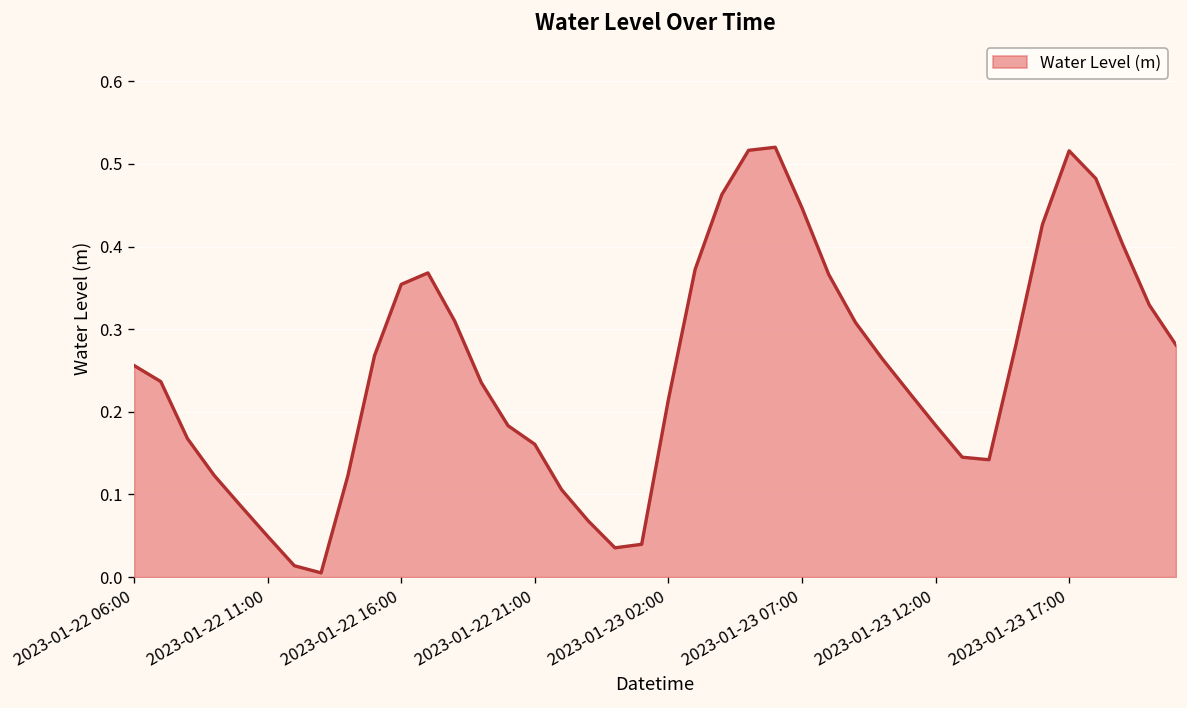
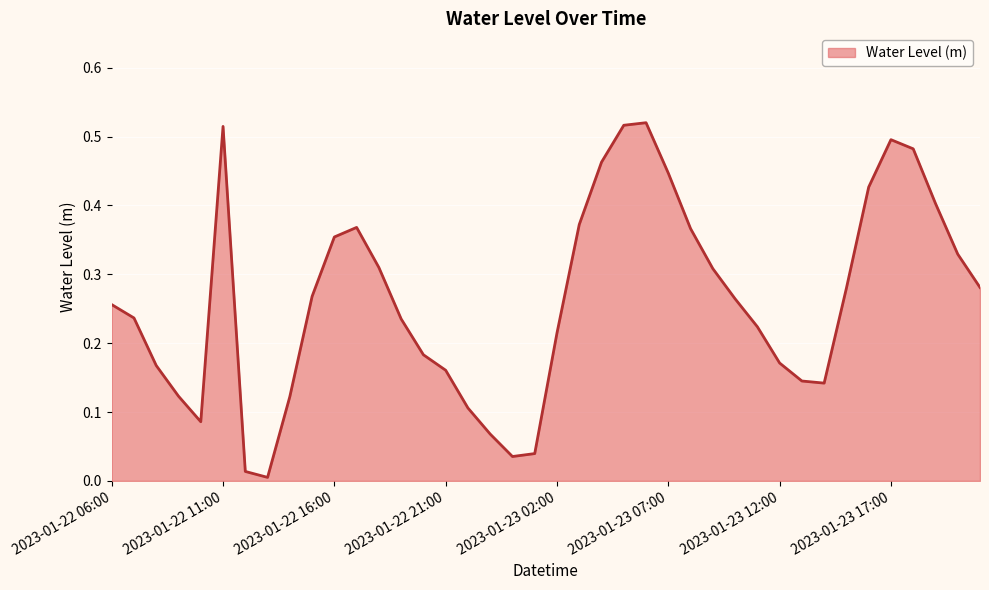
2023-01-22 11:00: 0.05 -> 0.51
2023-01-23 12:00: 0.18 -> 0.17
2023-01-23 17:00: 0.52 -> 0.50
